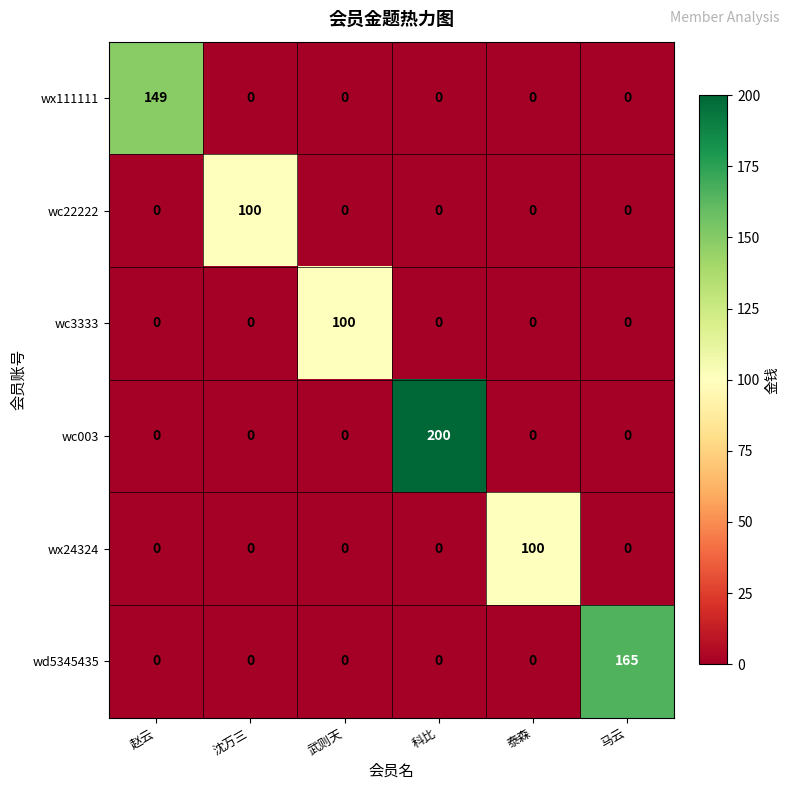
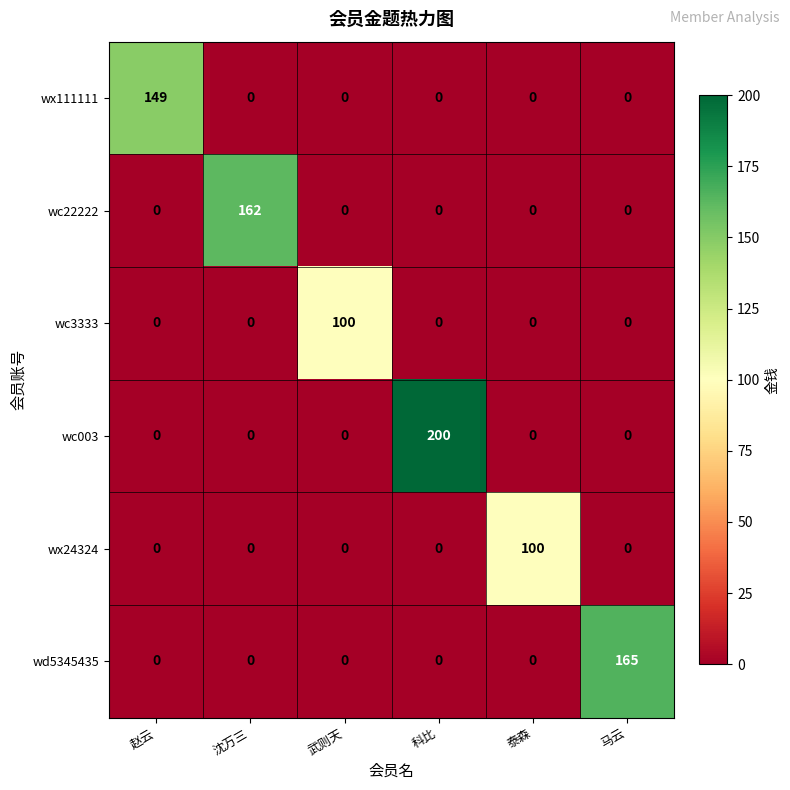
wc22222, 沈万三: 100 -> 162
